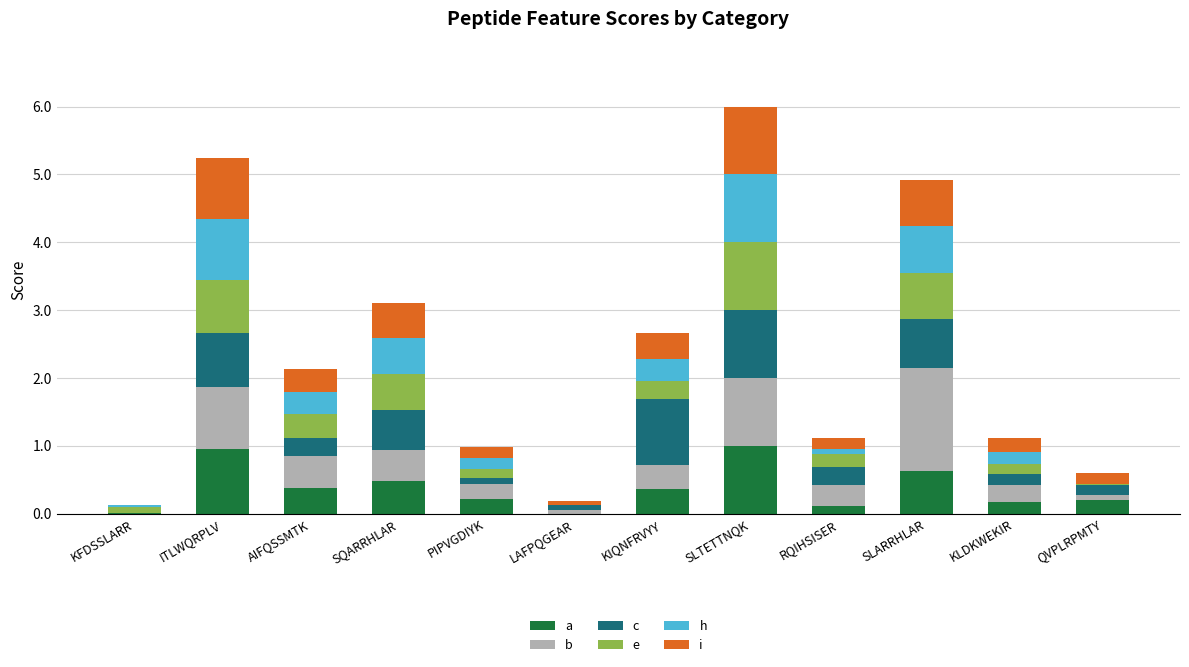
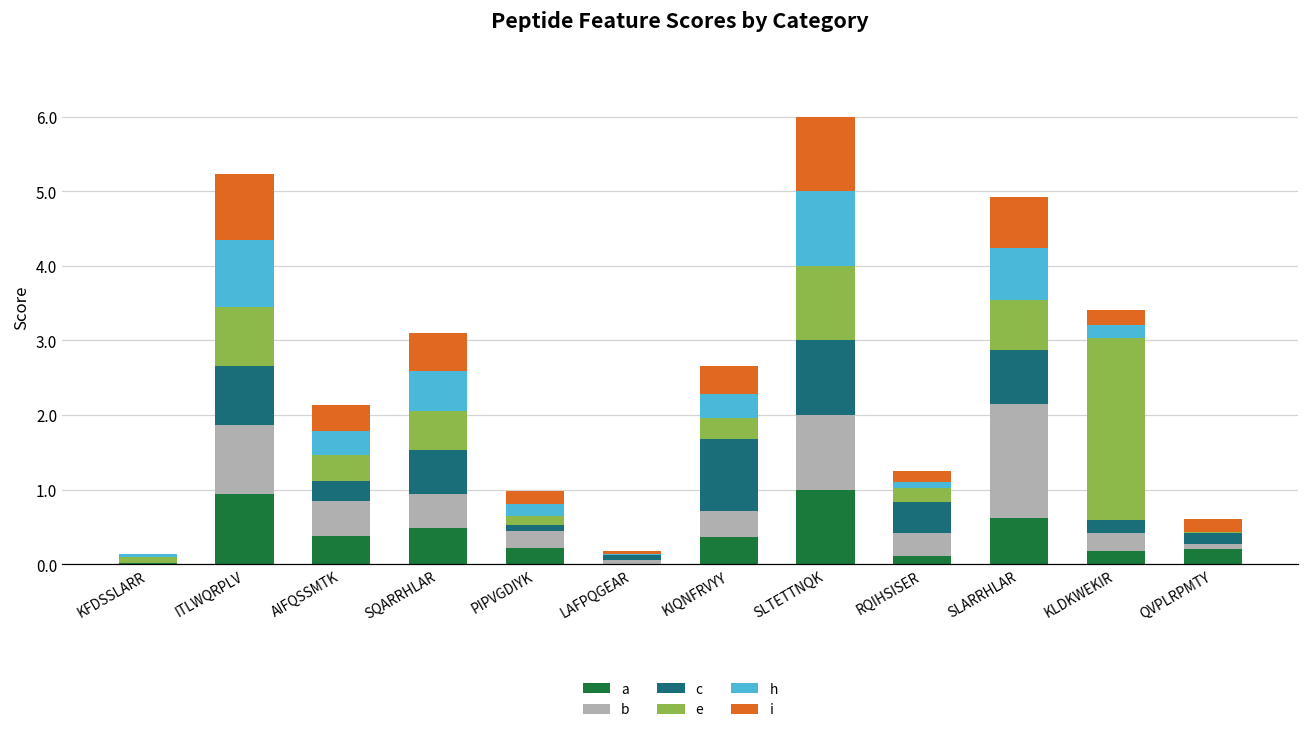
c, RQIHSISER: 0.3 -> 0.4
e, KLDKWEKIR: 0.1 -> 2.4
